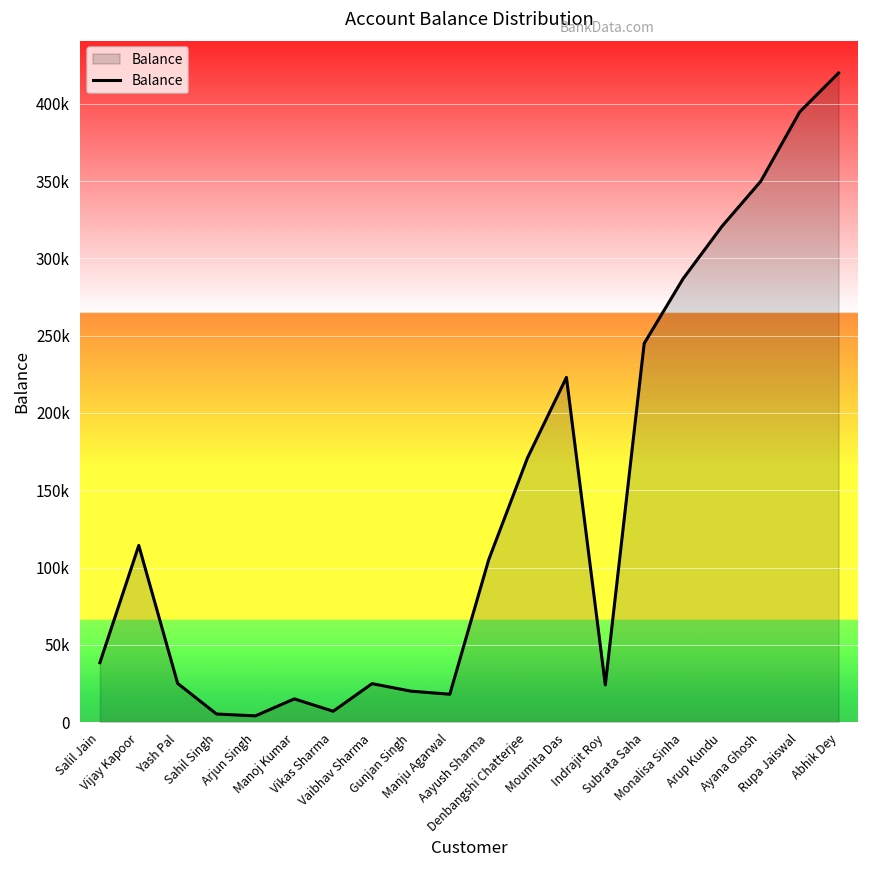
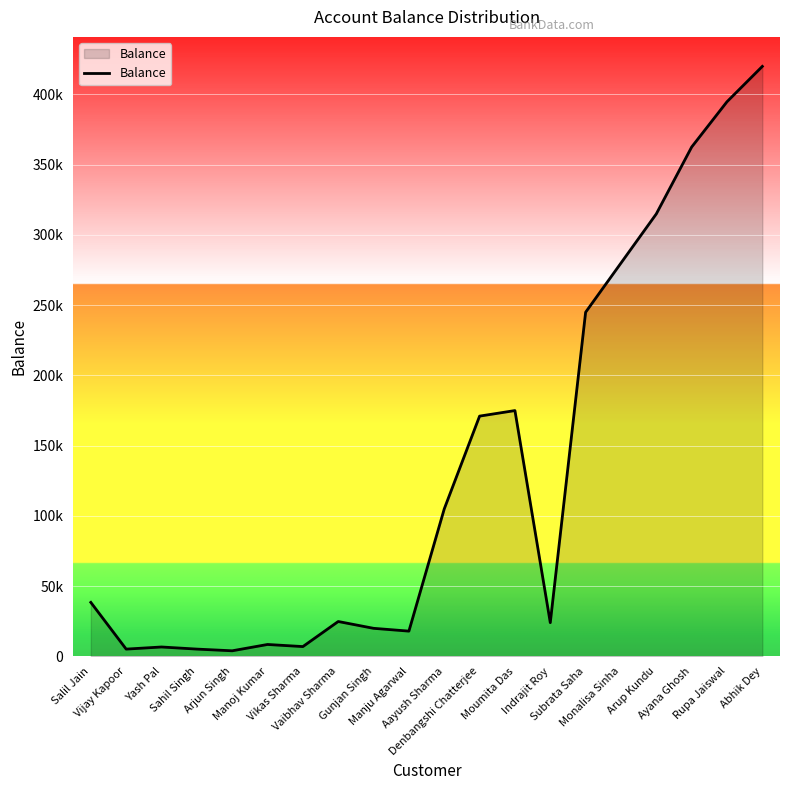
Vijay Kapoor: 114000 -> 5000
Yash Pal: 25000 -> 7000
Manoj Kumar: 15000 -> 9000
Moumita Das: 223000 -> 175000
Monalisa Sinha: 287000 -> 280000
Arup Kundu: 321000 -> 315000
Ayana Ghosh: 350000 -> 363000
